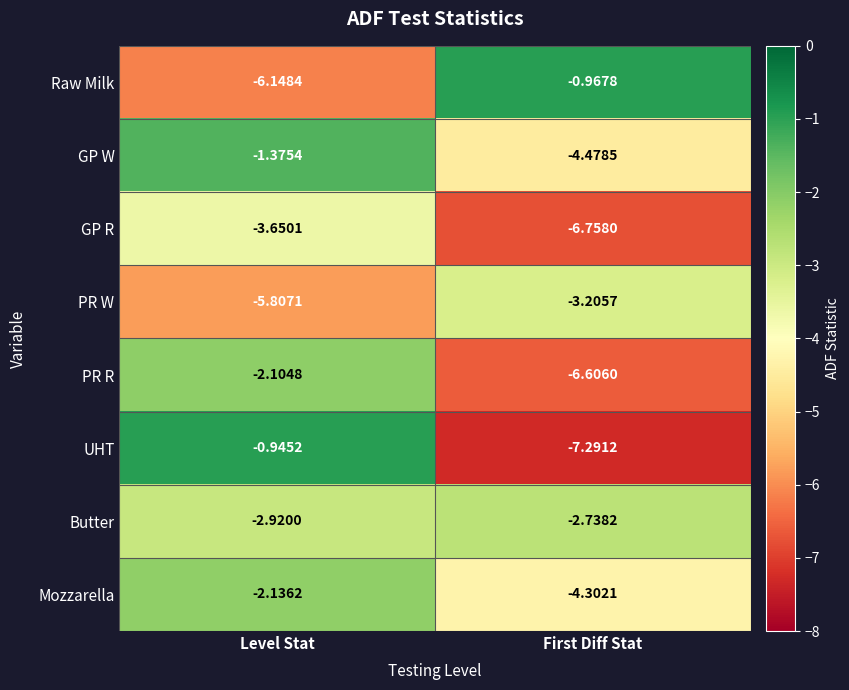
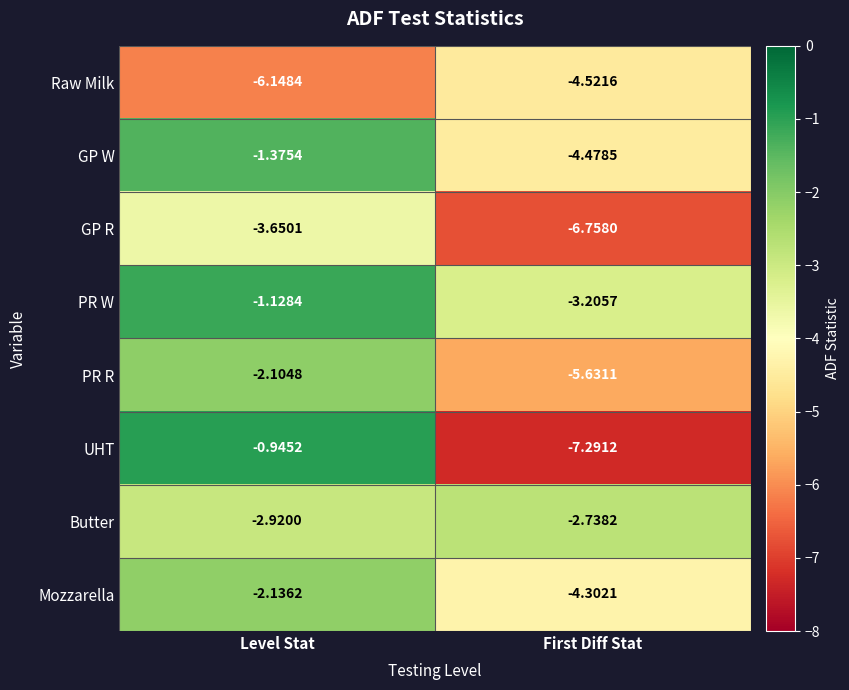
Raw Milk, First Diff Stat: -0.9678 -> -4.5216
PR W, Level Stat: -5.8071 -> -1.1284
PR R, First Diff Stat: -6.6060 -> -5.6311
